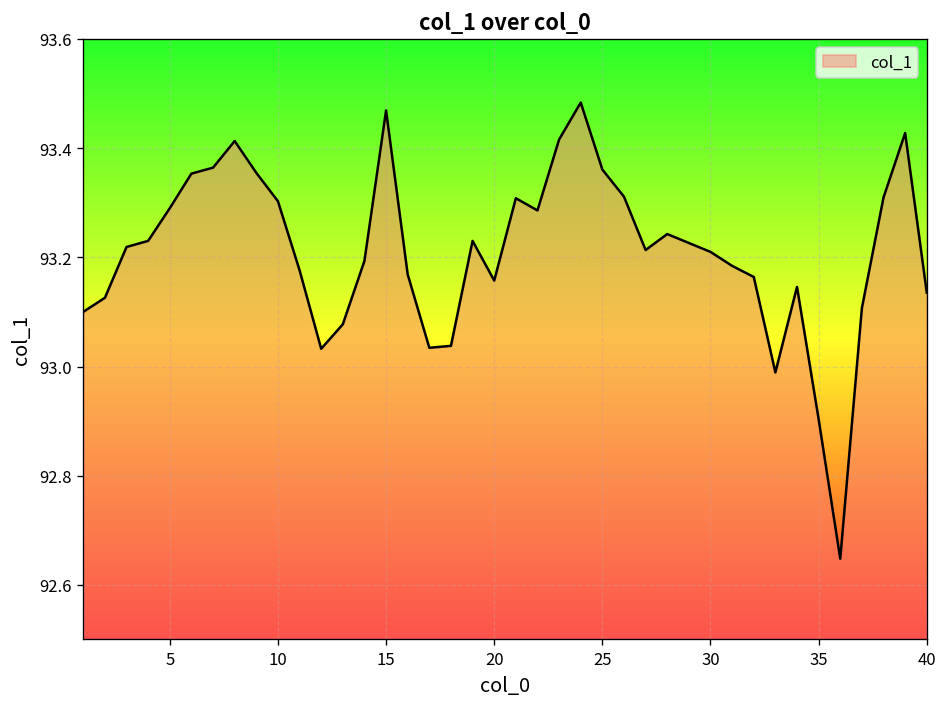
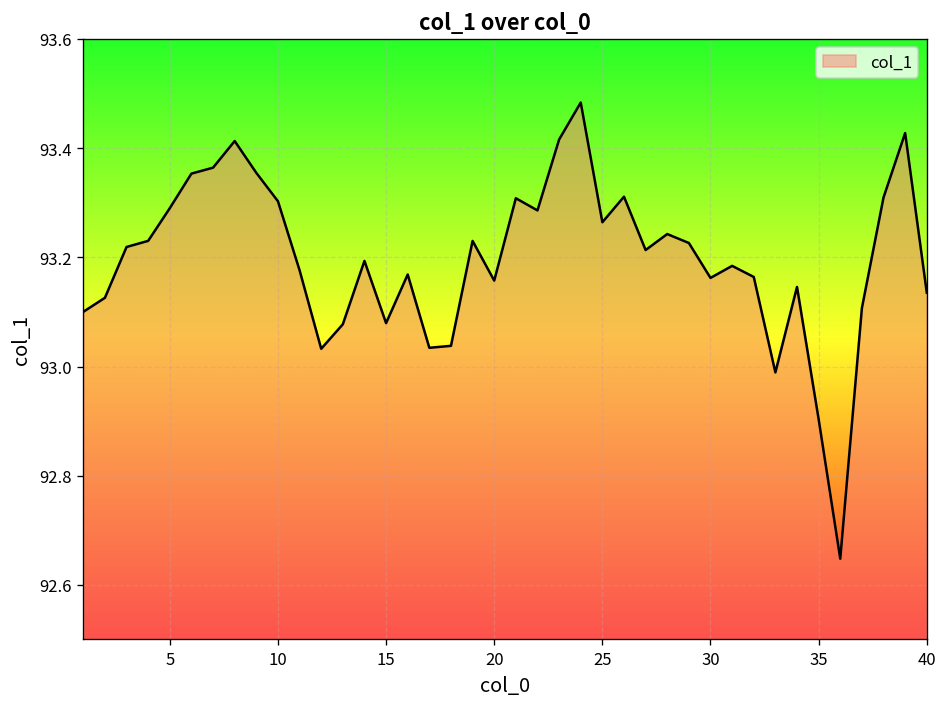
15: 93.47 -> 93.08
25: 93.36 -> 93.26
30: 93.21 -> 93.16
